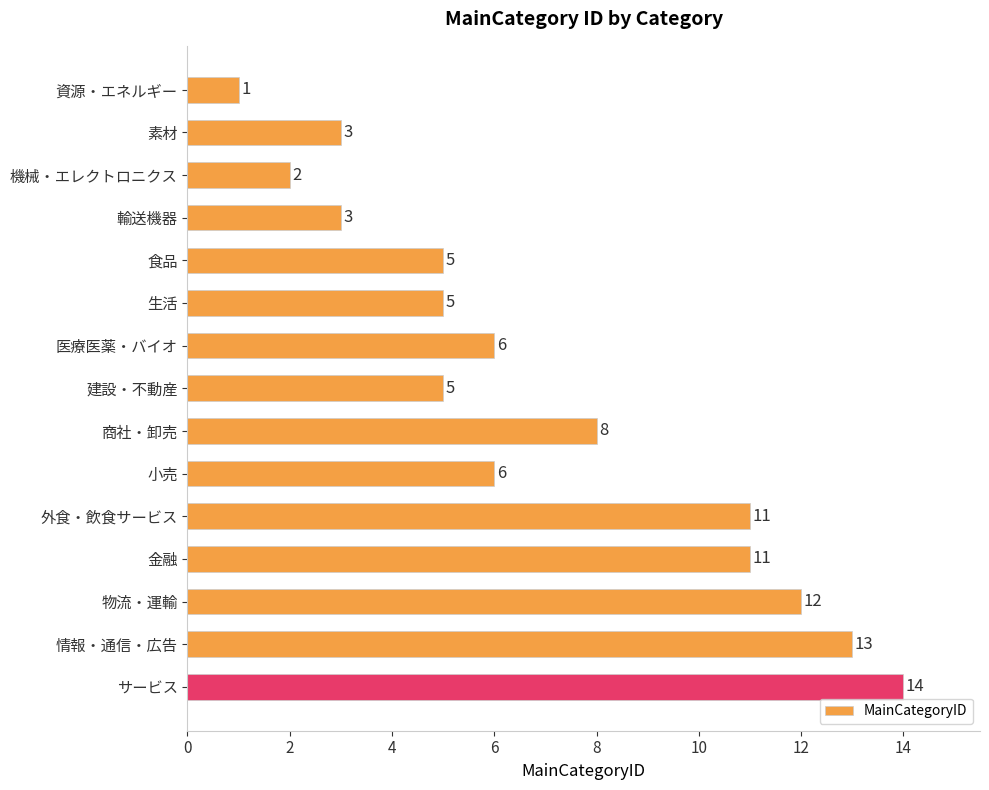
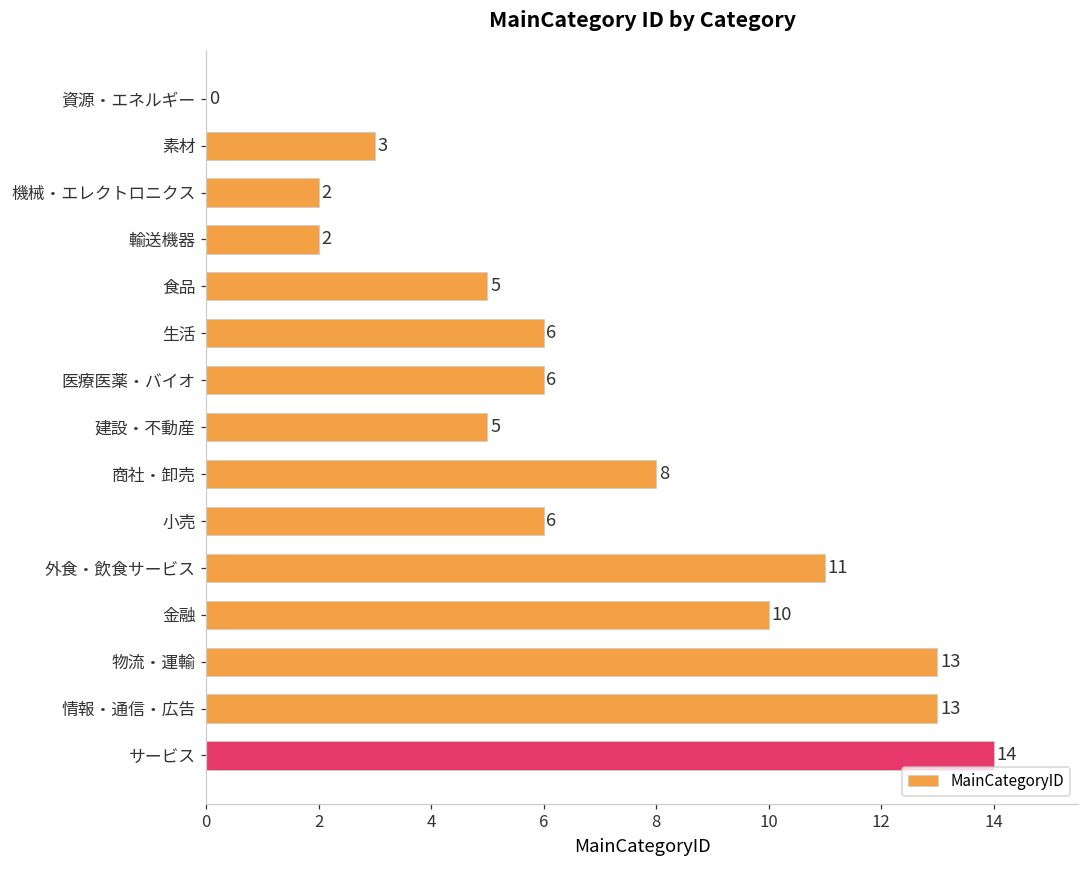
資源・エネルギー: 1 -> 0
輸送機器: 3 -> 2
生活: 5 -> 6
金融: 11 -> 10
物流・運輸: 12 -> 13
